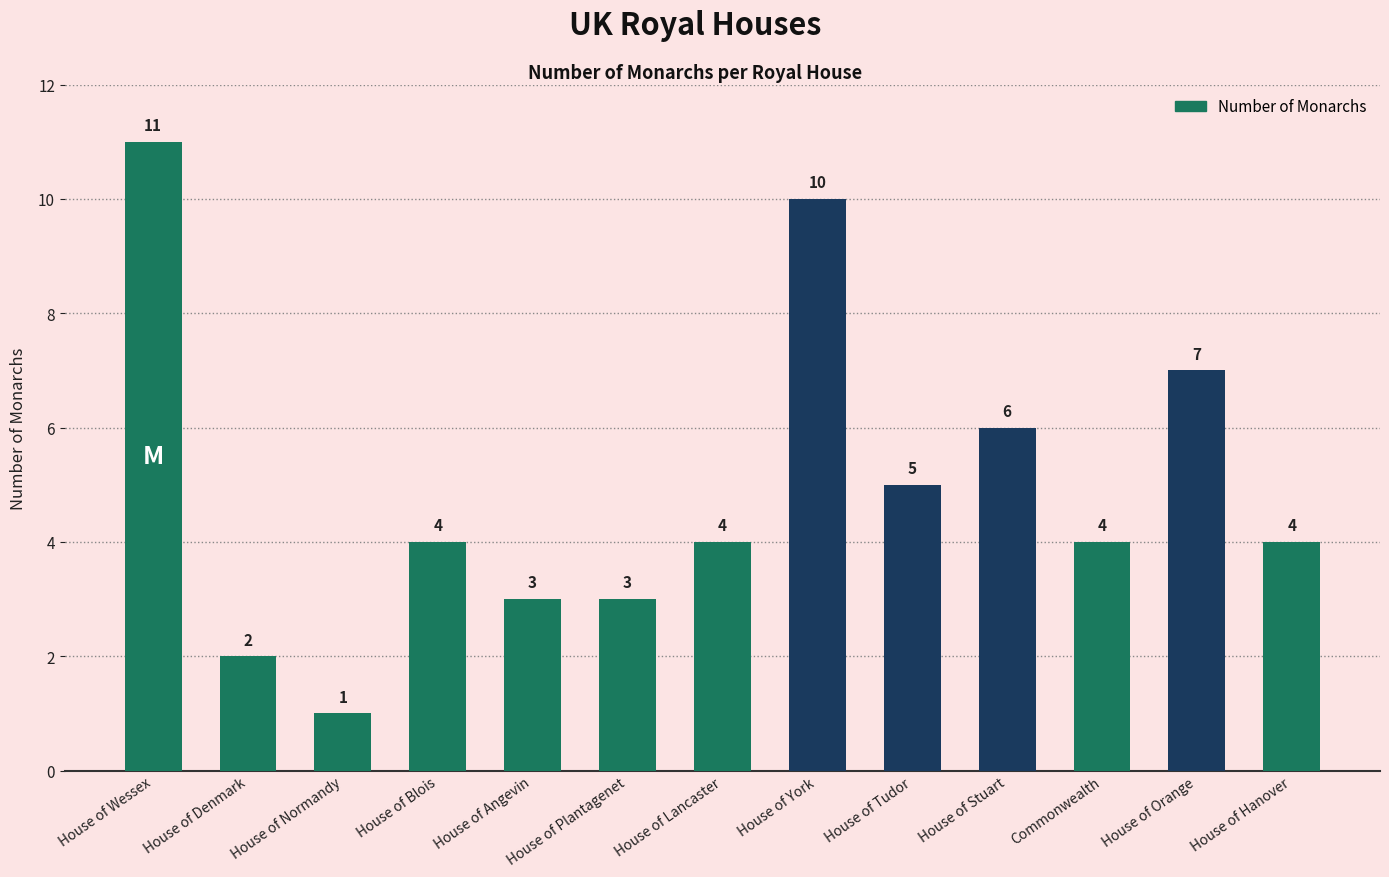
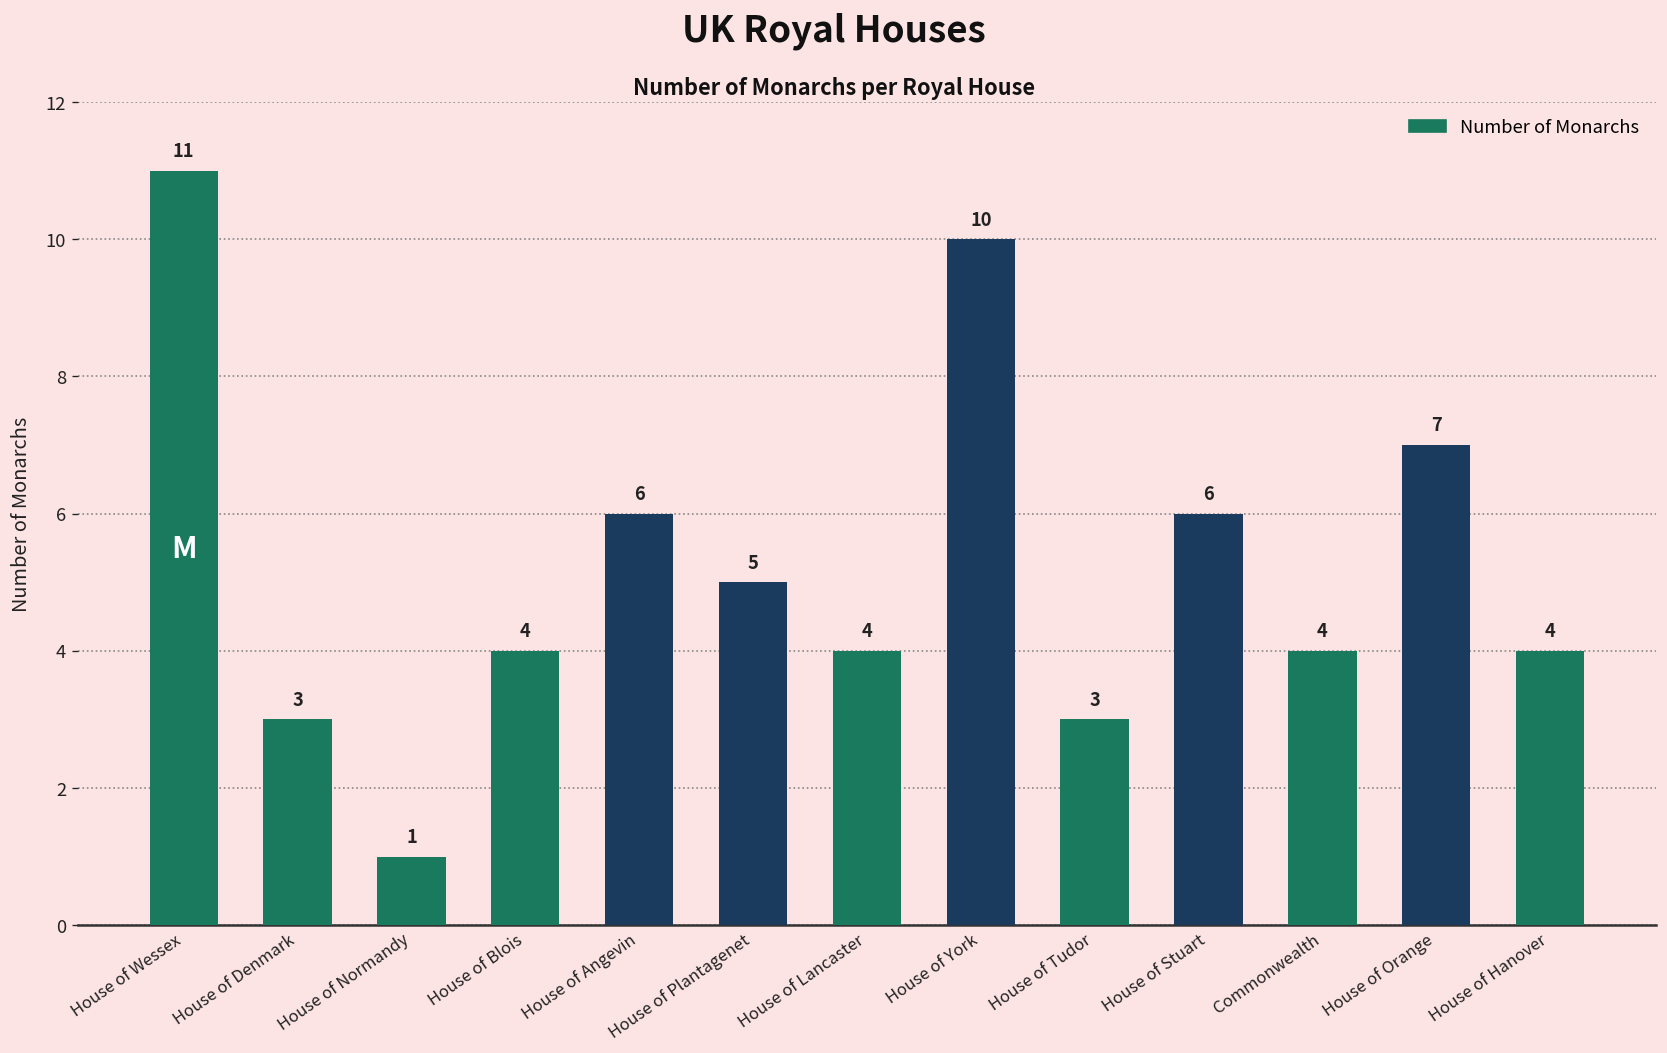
House of Denmark: 2 -> 3
House of Angevin: 3 -> 6
House of Plantagenet: 3 -> 5
House of Tudor: 5 -> 3
